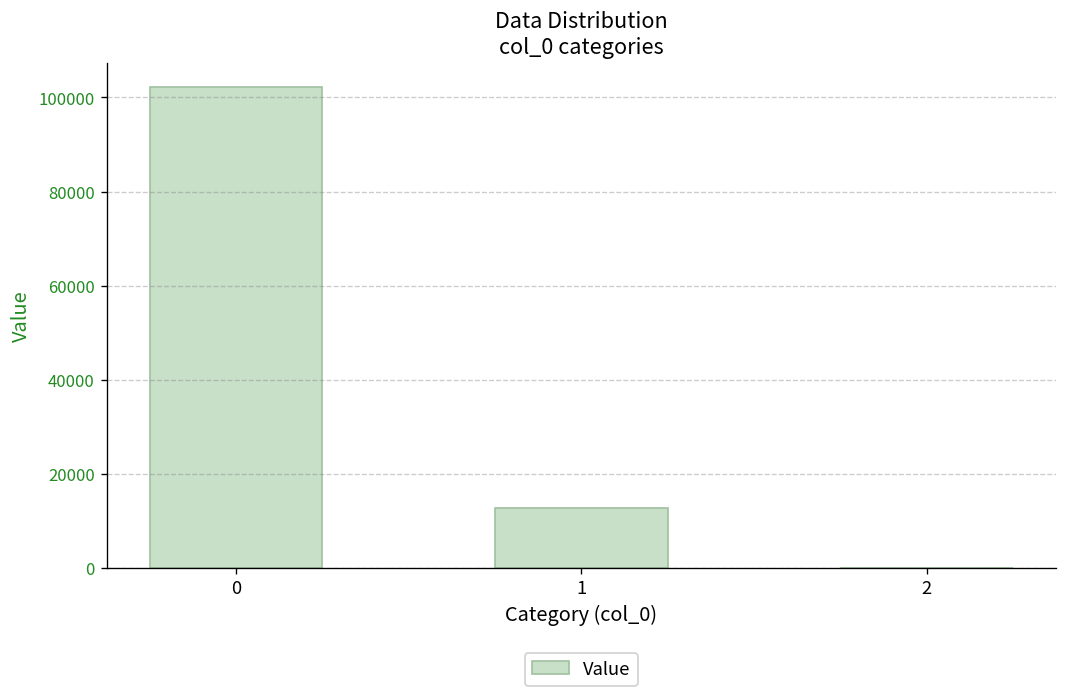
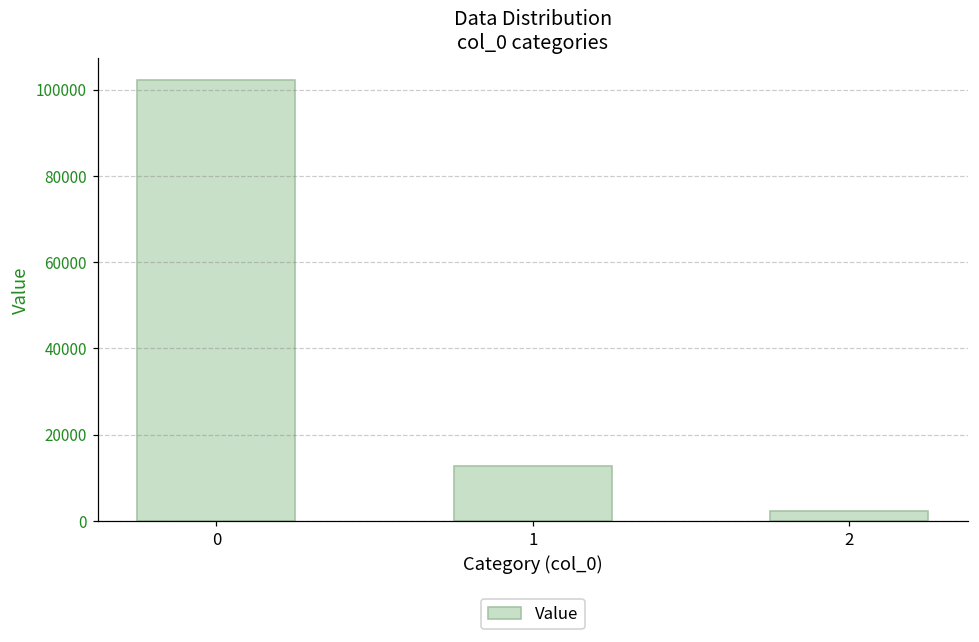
2: 0 -> 2000
